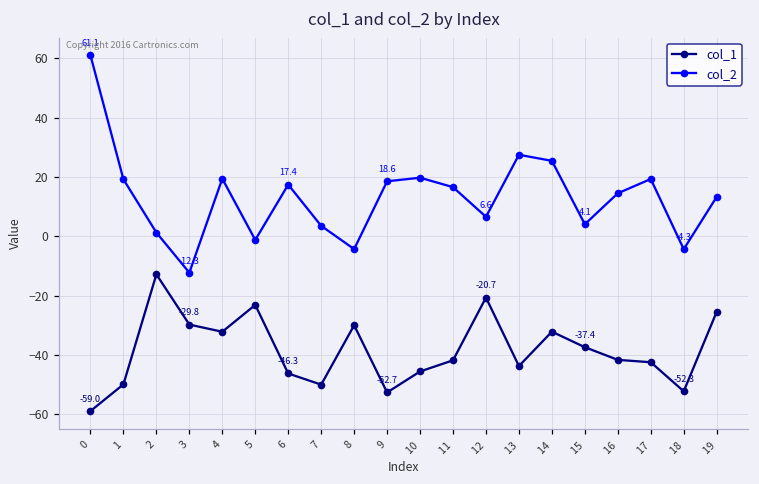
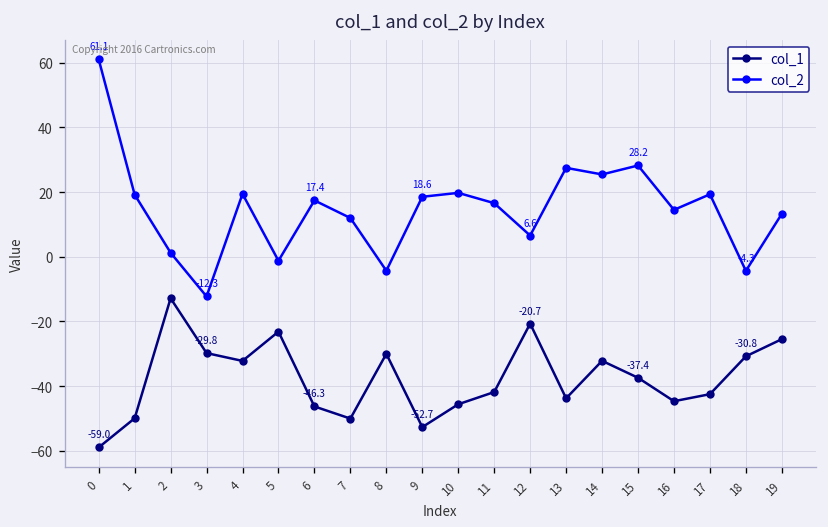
col_2, 7: 4 -> 12
col_2, 15: 4.1 -> 28.2
col_1, 16: -42 -> -45
col_1, 18: -52.3 -> -30.8
